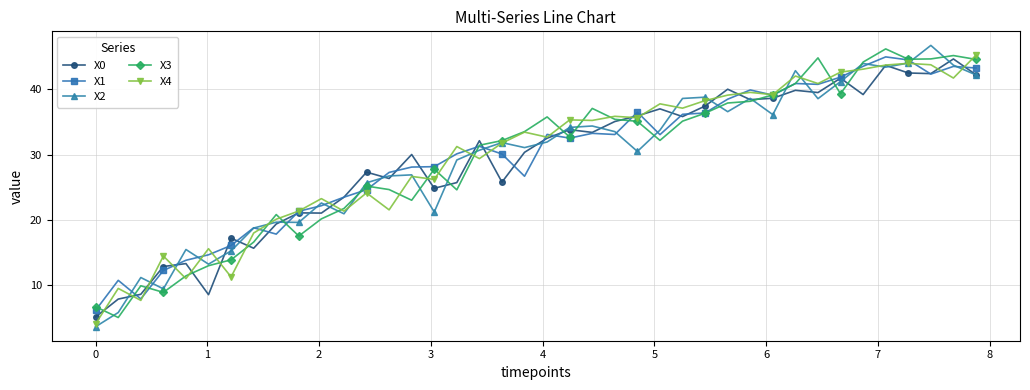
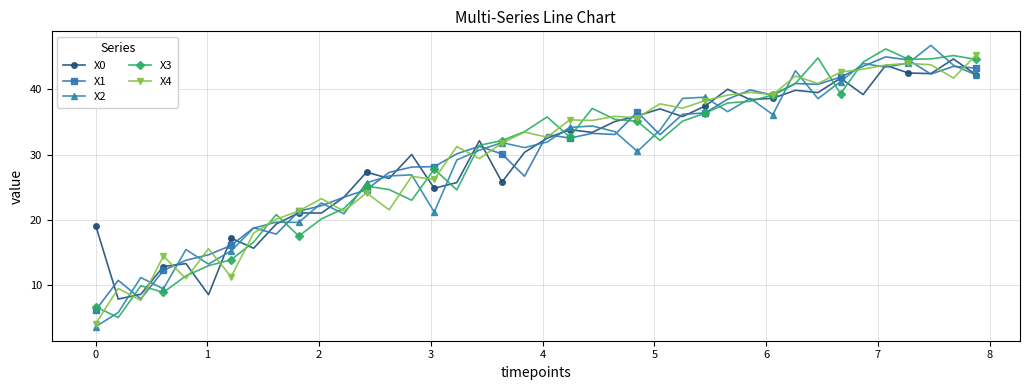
X0, 0: 5 -> 19
